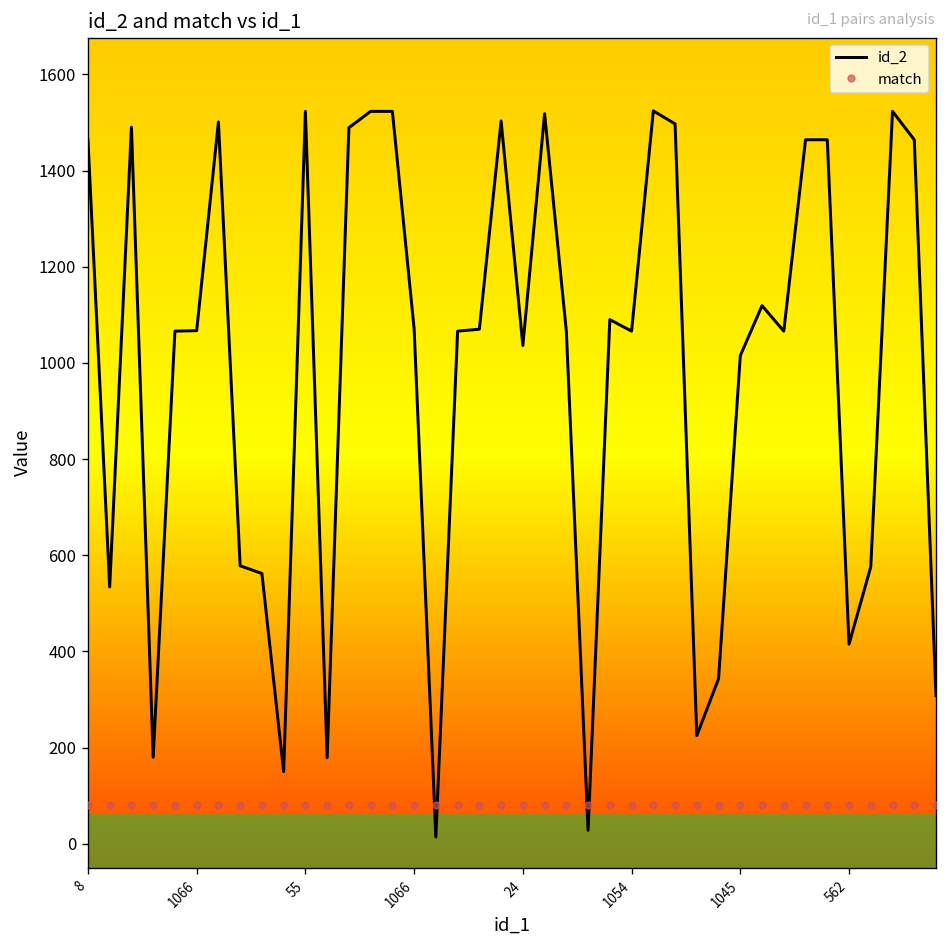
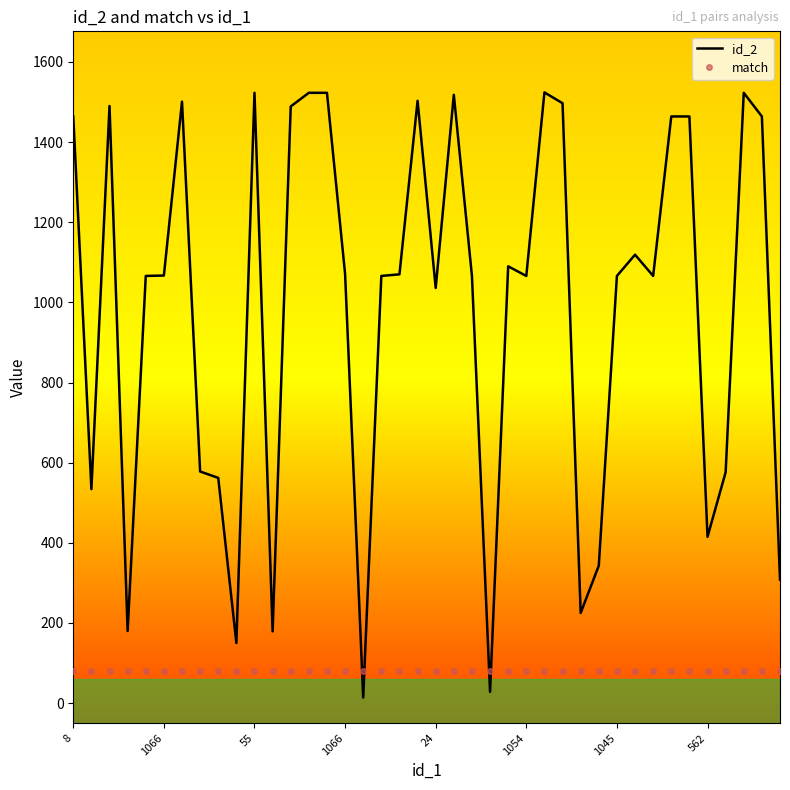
id_2, 1045: 1020 -> 1070
